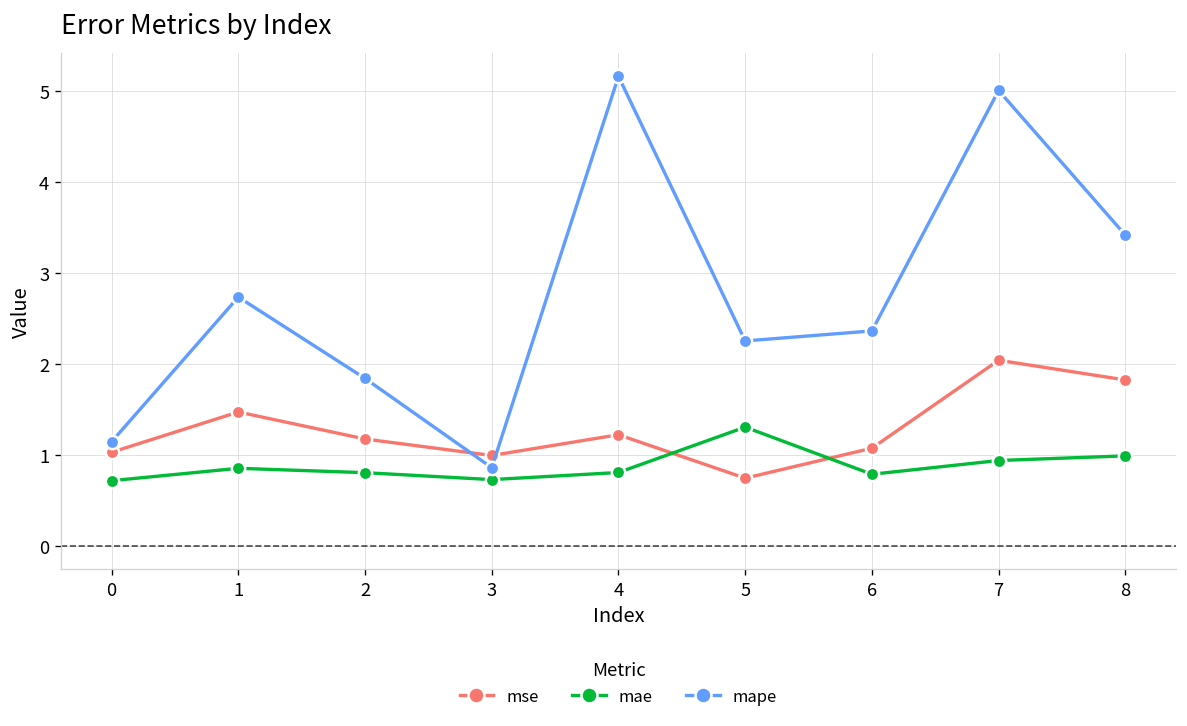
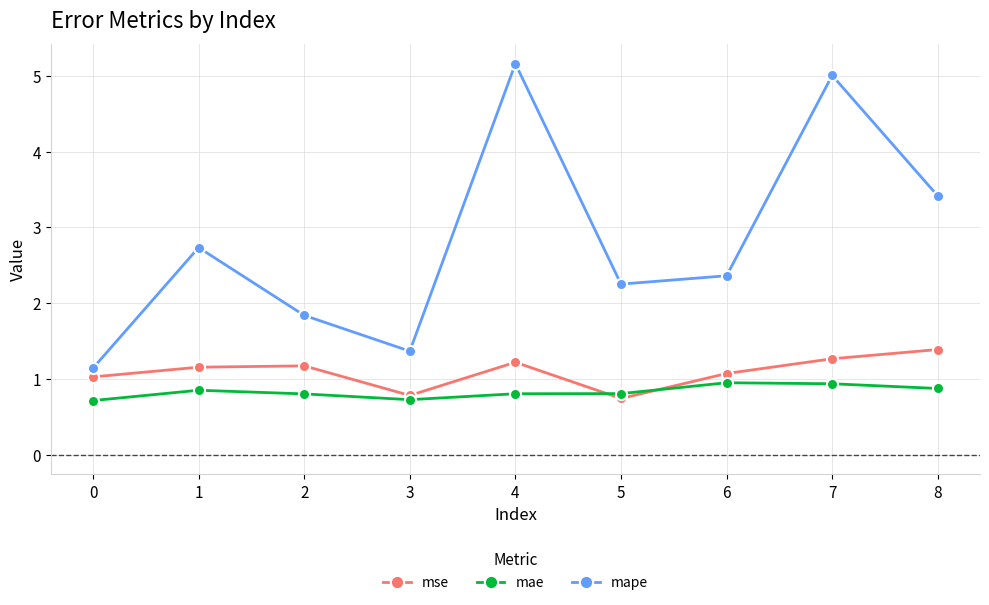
mse, 1: 1.5 -> 1.2
mse, 3: 1.0 -> 0.8
mape, 3: 0.9 -> 1.4
mae, 5: 1.3 -> 0.8
mae, 6: 0.8 -> 1.0
mse, 7: 2.0 -> 1.3
mse, 8: 1.8 -> 1.4
mae, 8: 1.0 -> 0.9
